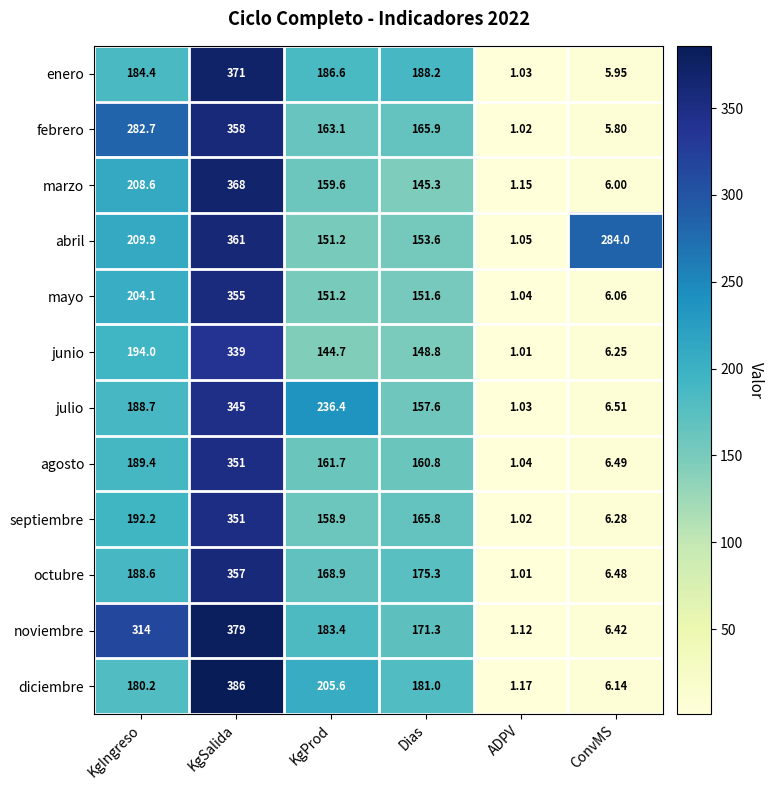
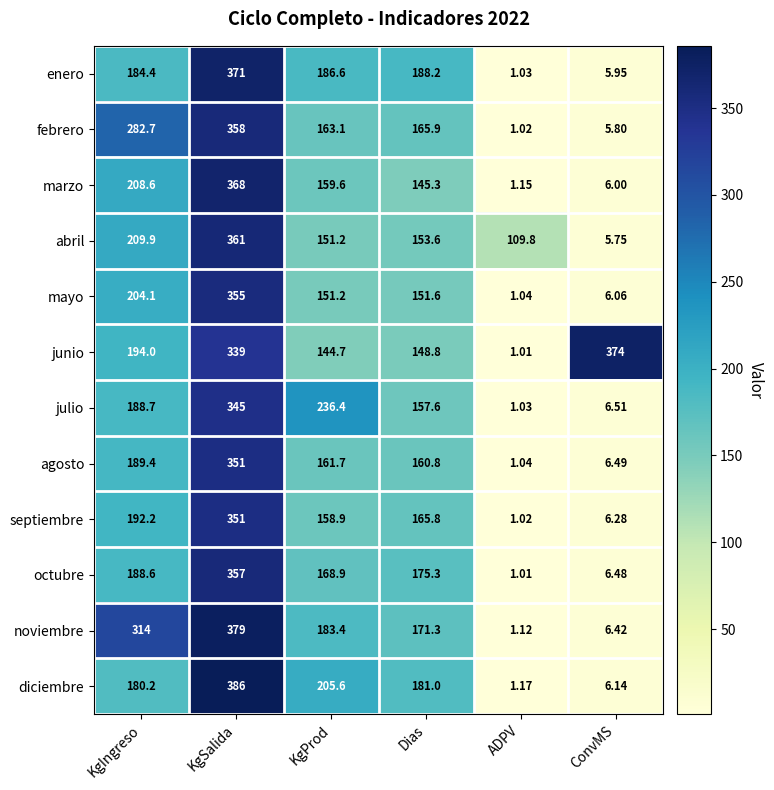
abril, ADPV: 1.05 -> 109.8
abril, ConvMS: 284.0 -> 5.75
junio, ConvMS: 6.25 -> 374
